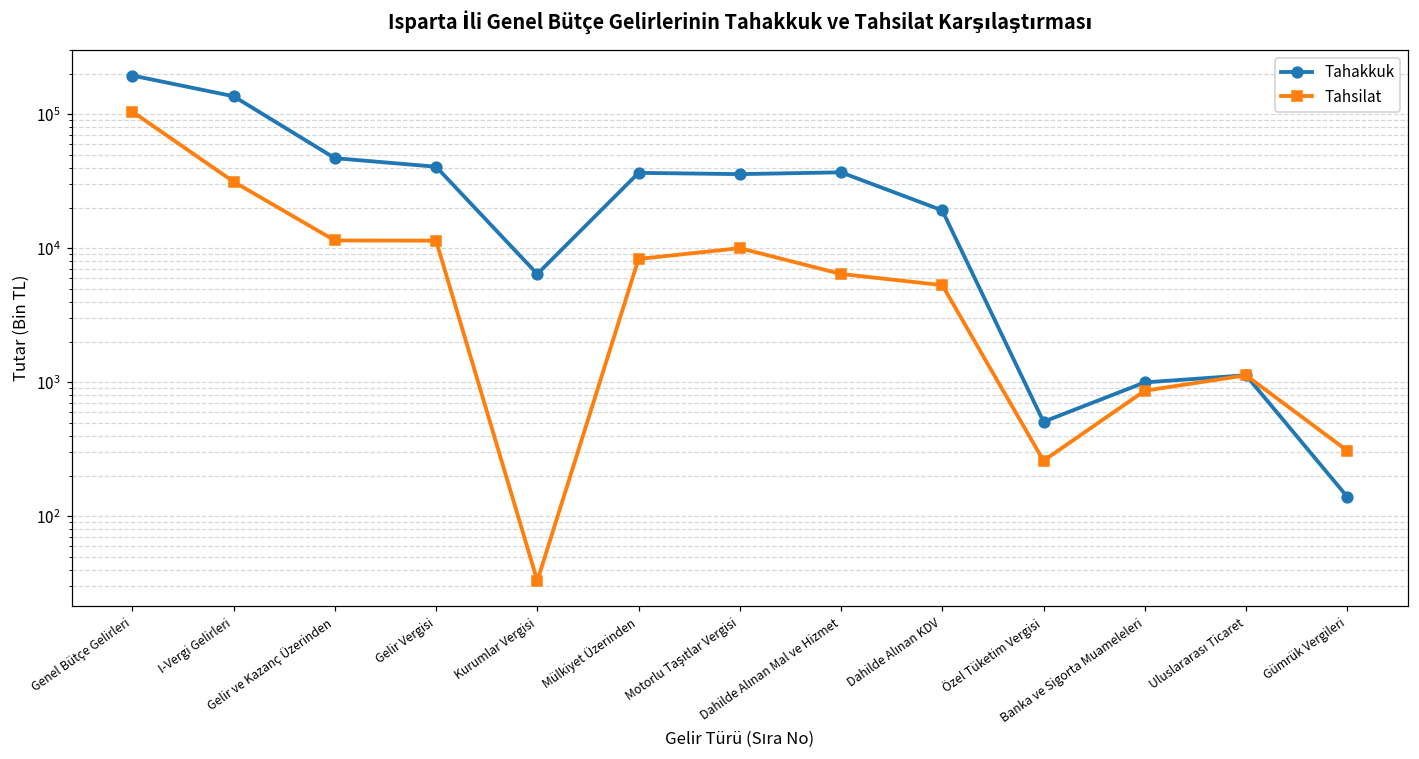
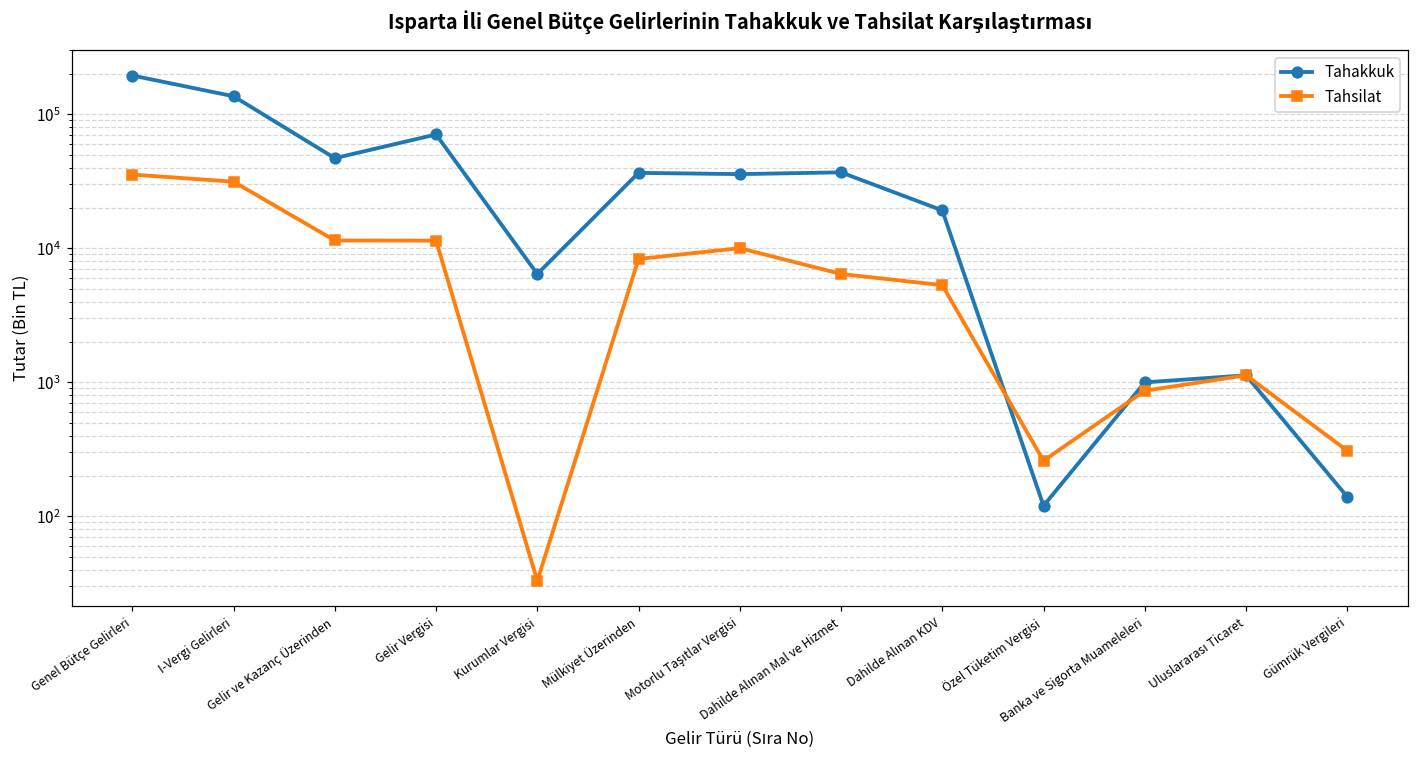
Tahsilat, Genel Bütçe Gelirleri: 100000 -> 36000
Tahakkuk, Gelir Vergisi: 41000 -> 70000
Tahakkuk, Özel Tüketim Vergisi: 510 -> 120
